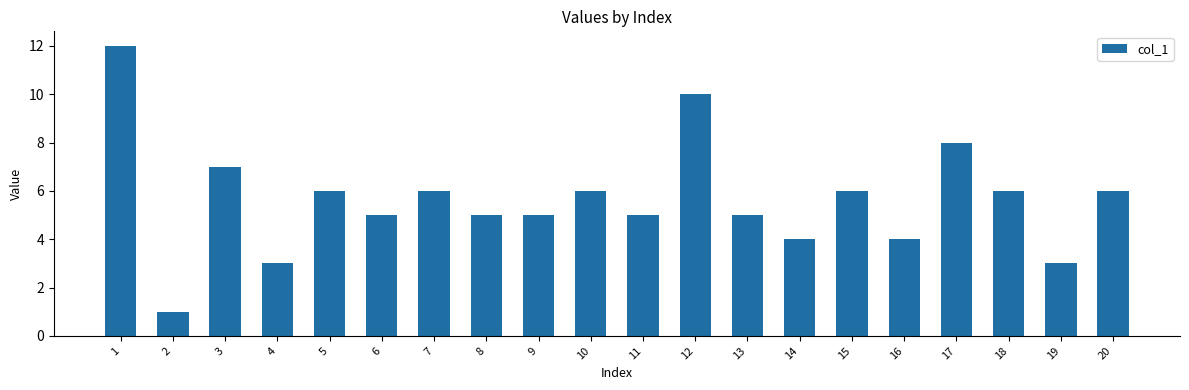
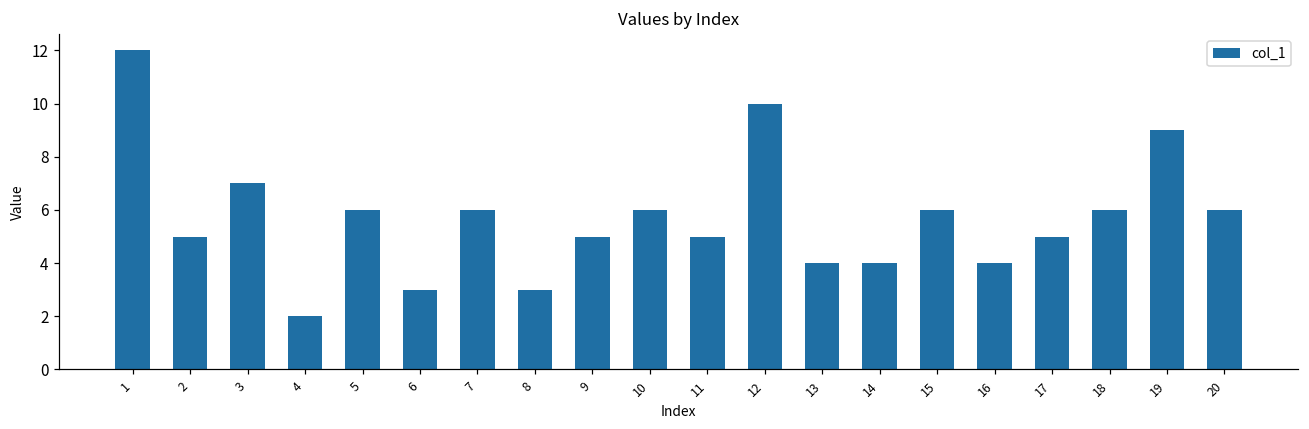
2: 1 -> 5
4: 3 -> 2
6: 5 -> 3
8: 5 -> 3
13: 5 -> 4
17: 8 -> 5
19: 3 -> 9
